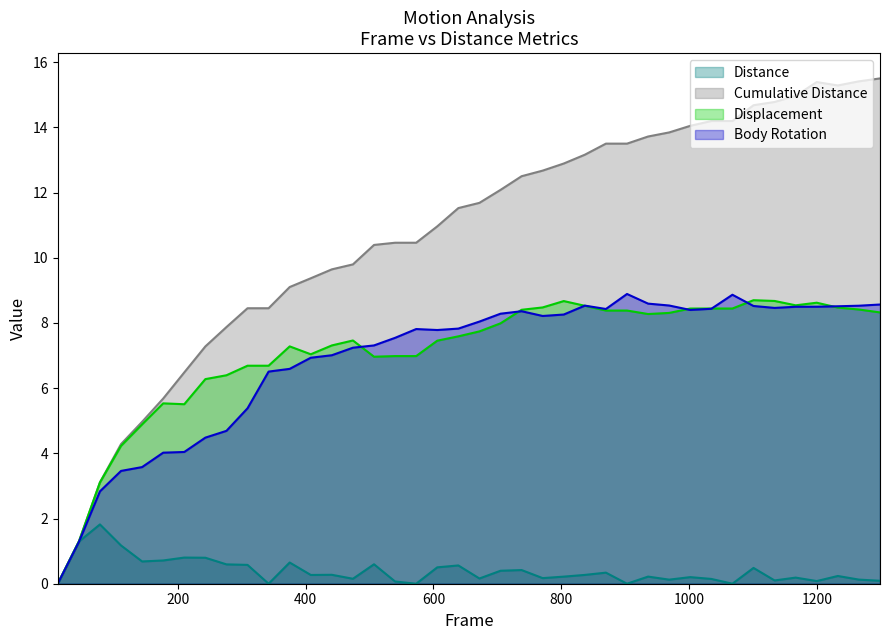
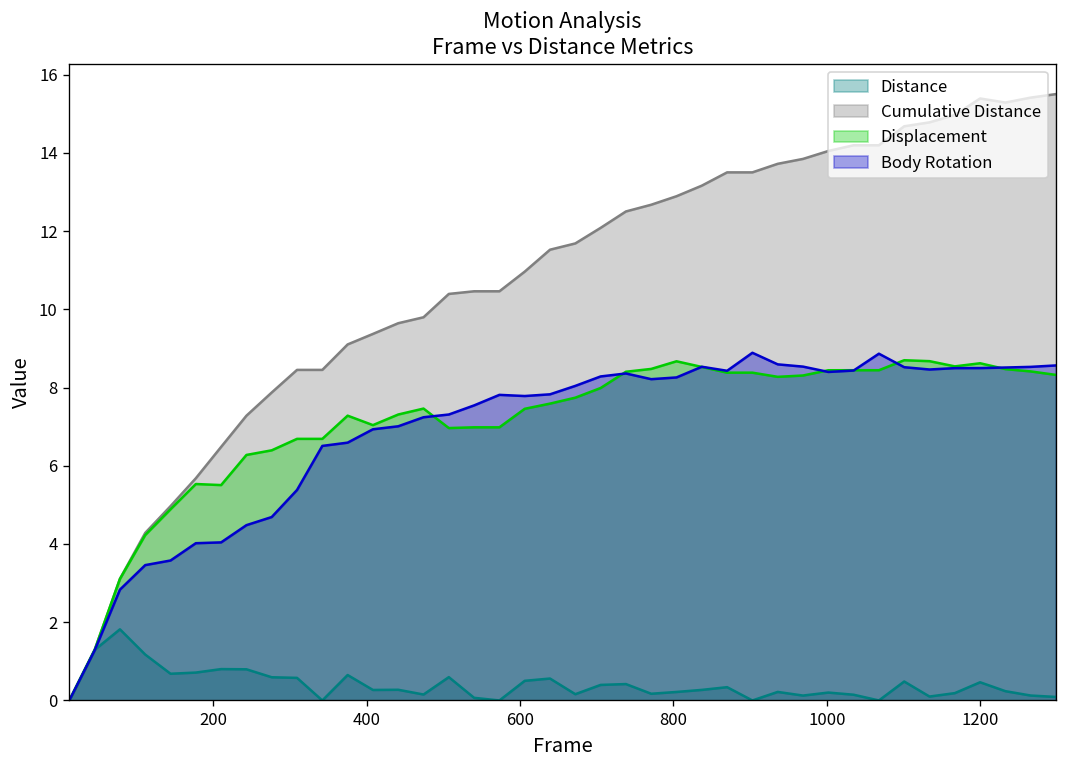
Distance, 1200: 0.1 -> 0.5
